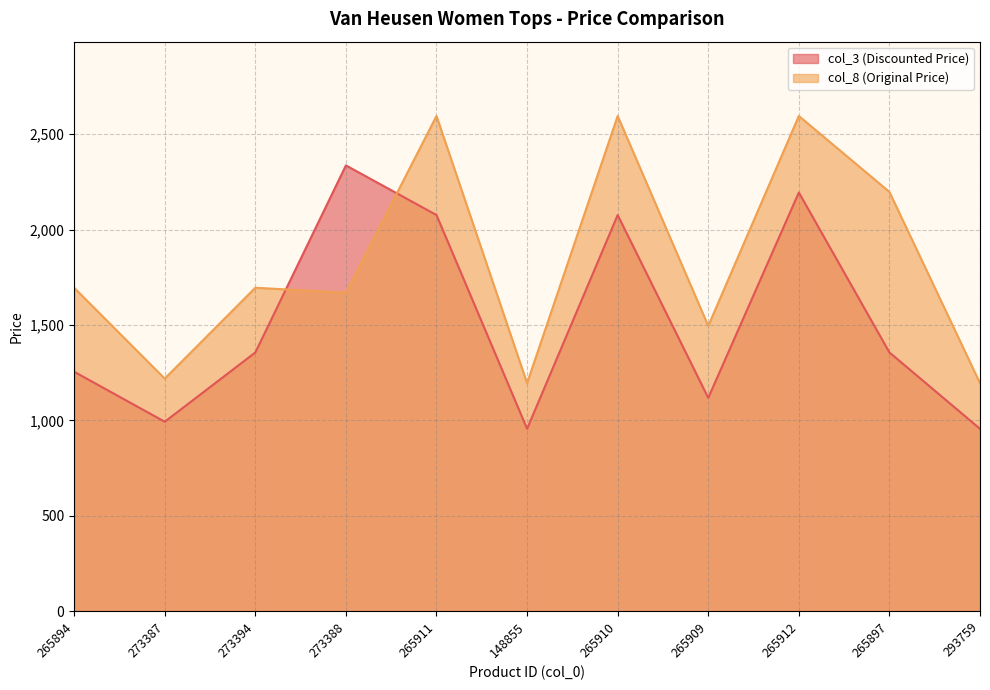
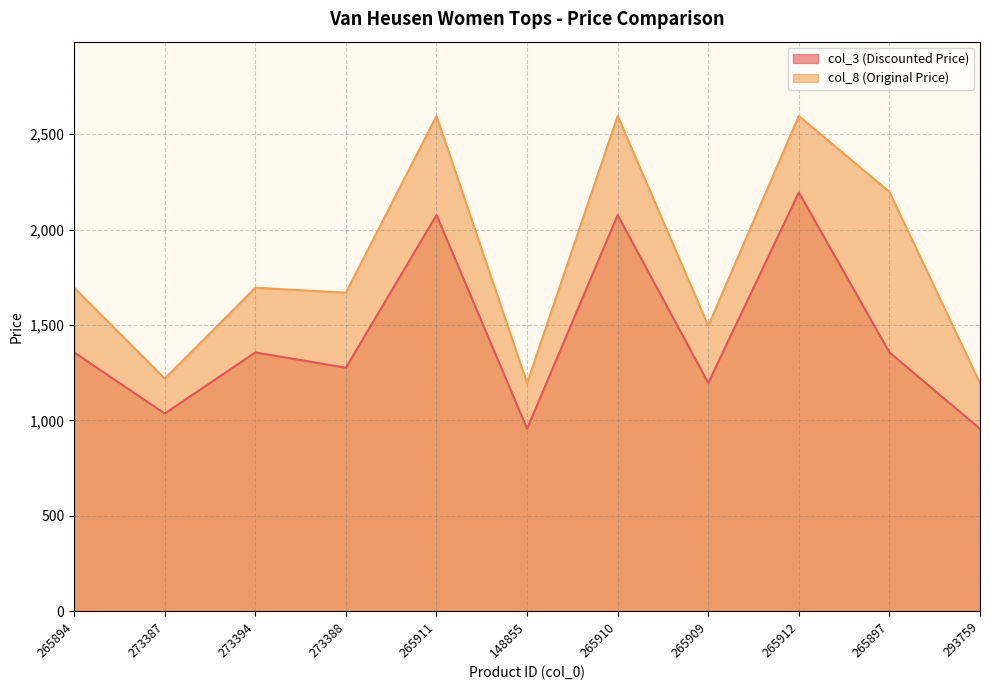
col_3 (Discounted Price), 265894: 1,260 -> 1,360
col_3 (Discounted Price), 273387: 990 -> 1,040
col_3 (Discounted Price), 273388: 2,340 -> 1,280
col_3 (Discounted Price), 265909: 1,120 -> 1,200
